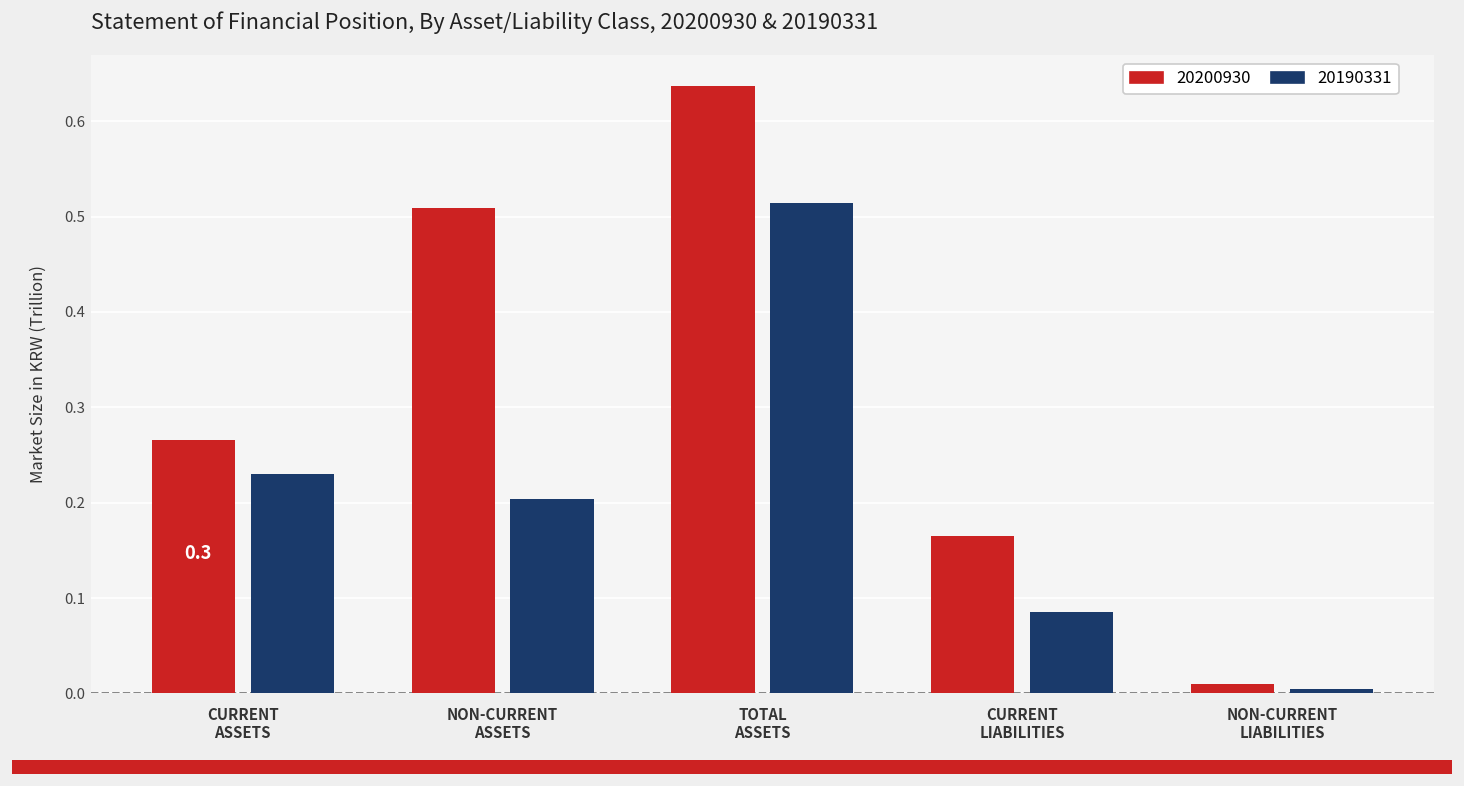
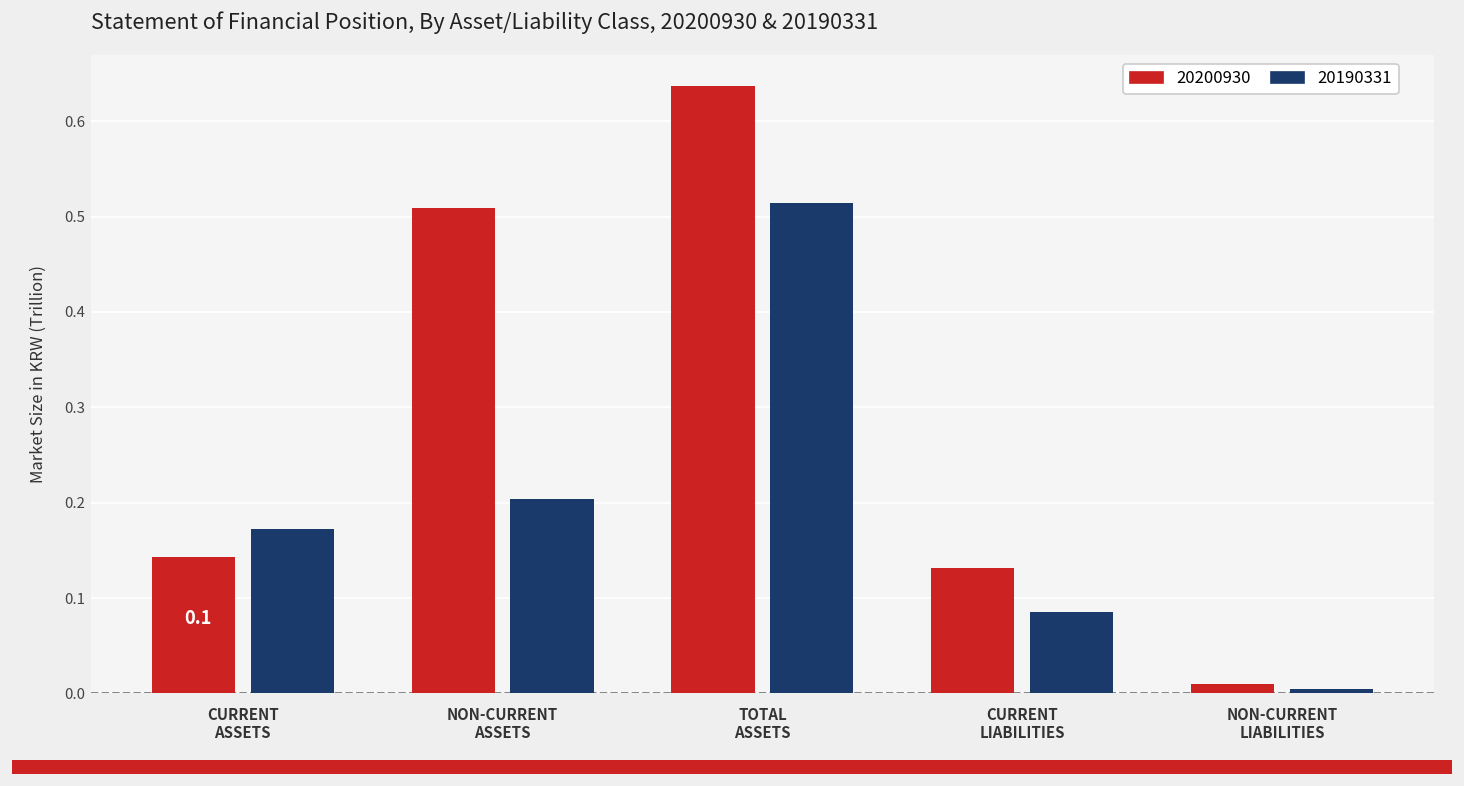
20200930, CURRENT ASSETS: 0.3 -> 0.1
20190331, CURRENT ASSETS: 0.23 -> 0.17
20200930, CURRENT LIABILITIES: 0.17 -> 0.13
